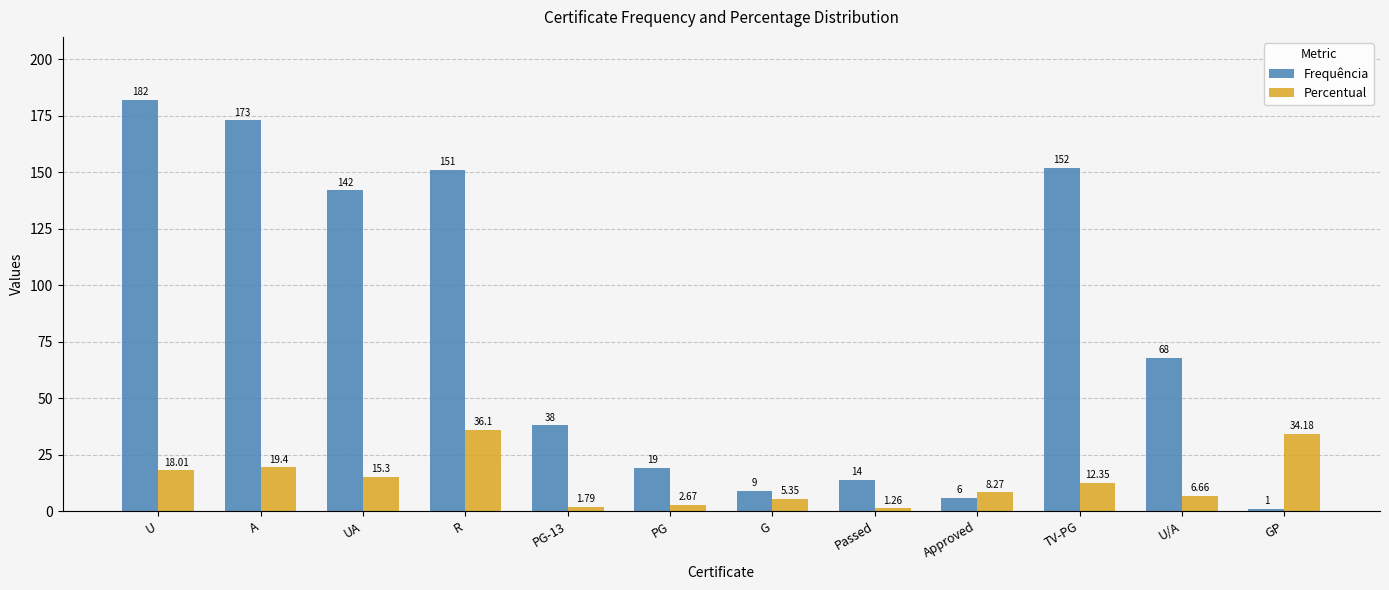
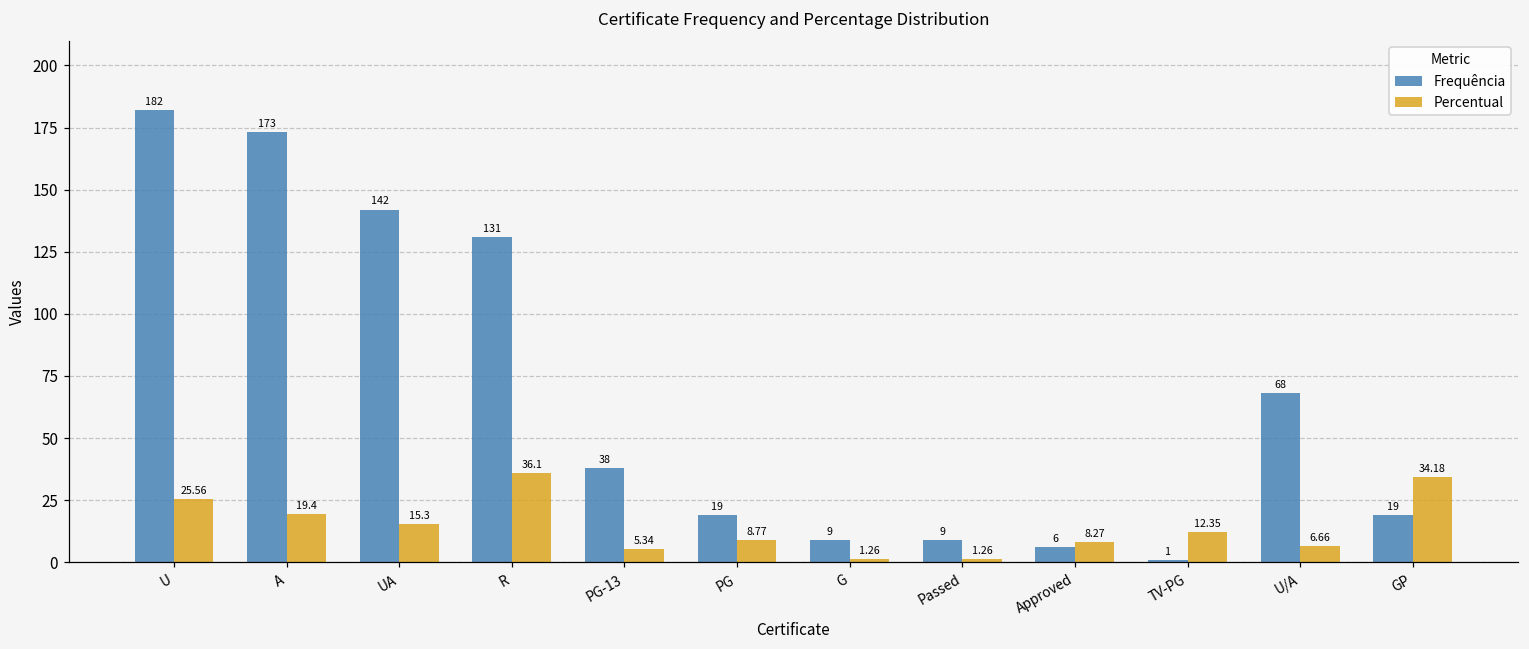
Percentual, U: 18.01 -> 25.56
Frequência, R: 151 -> 131
Percentual, PG-13: 1.79 -> 5.34
Percentual, PG: 2.67 -> 8.77
Percentual, G: 5.35 -> 1.26
Frequência, Passed: 14 -> 9
Frequência, TV-PG: 152 -> 1
Frequência, GP: 1 -> 19
